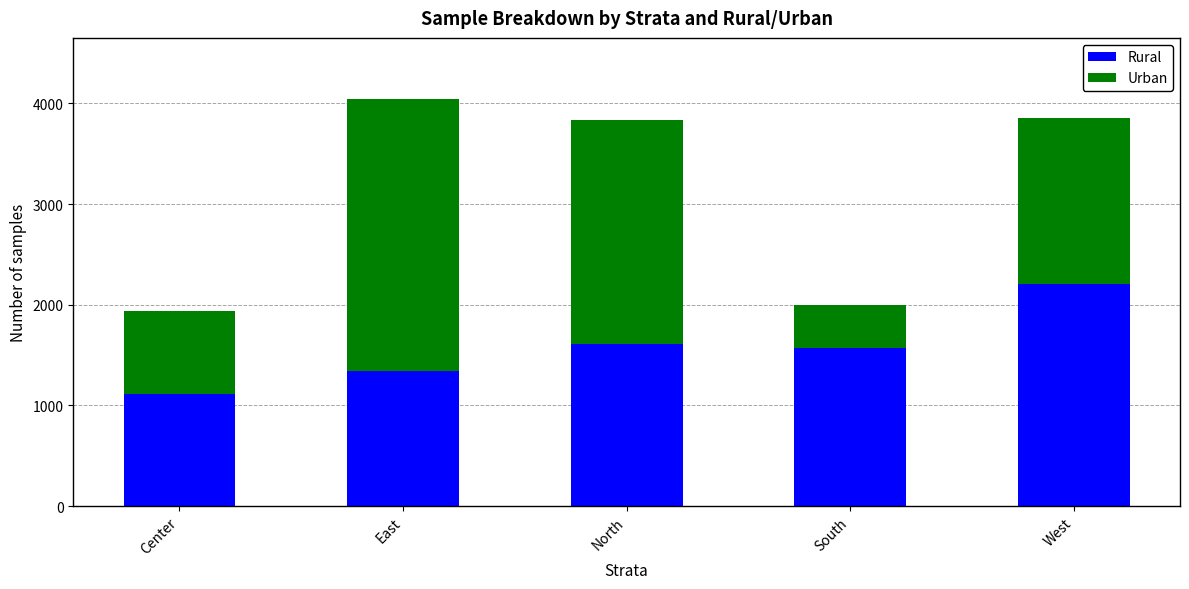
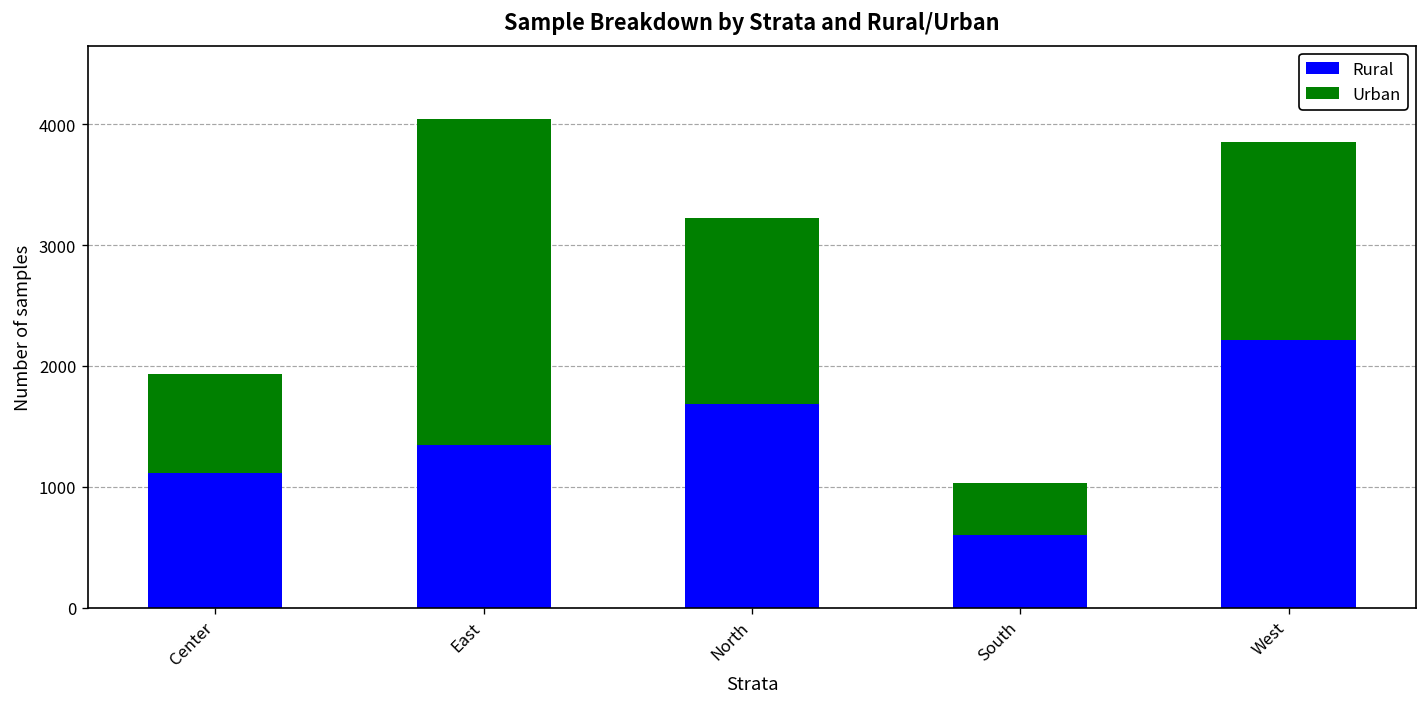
Rural, North: 1610 -> 1690
Urban, North: 2220 -> 1540
Rural, South: 1570 -> 600
